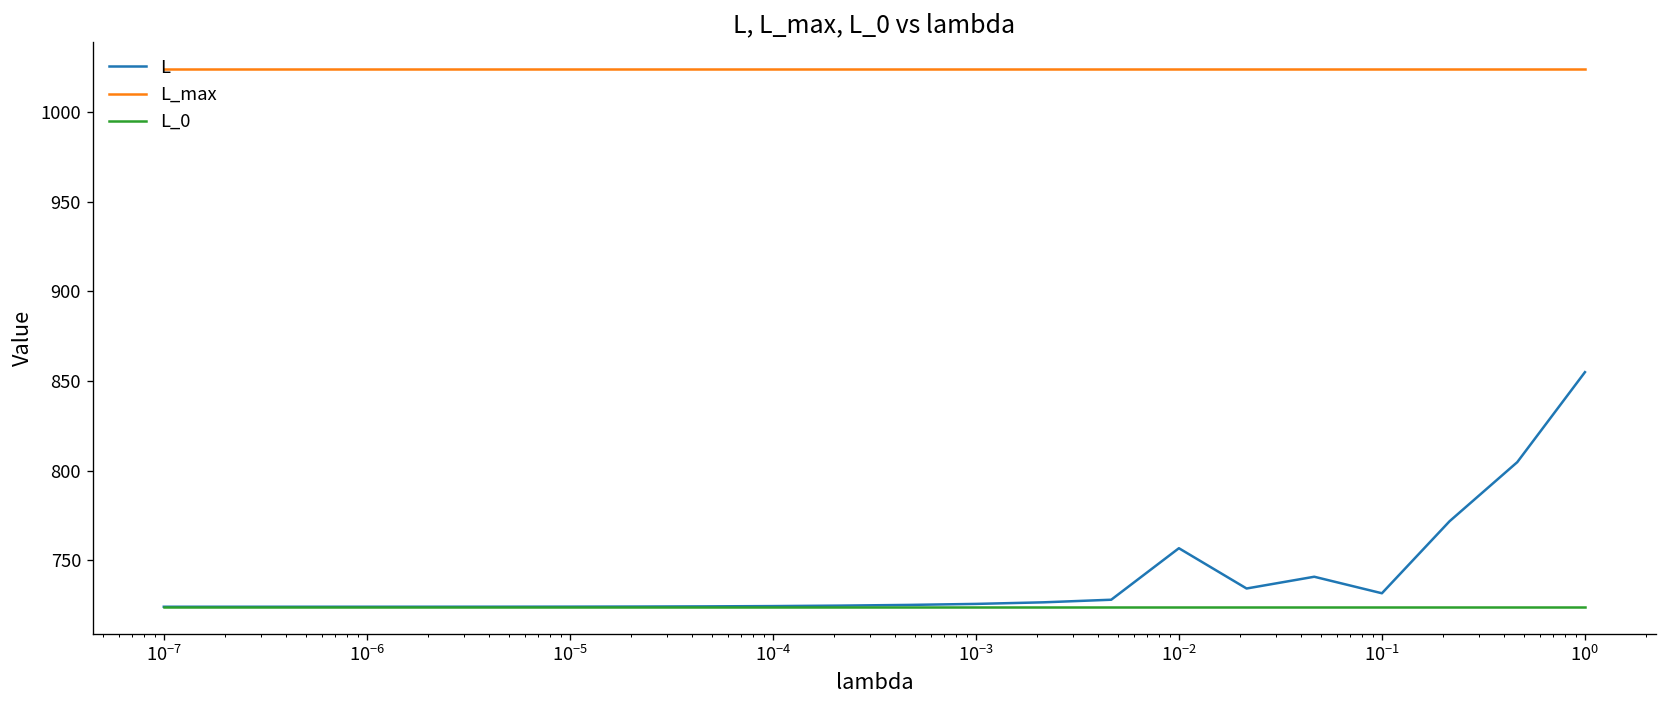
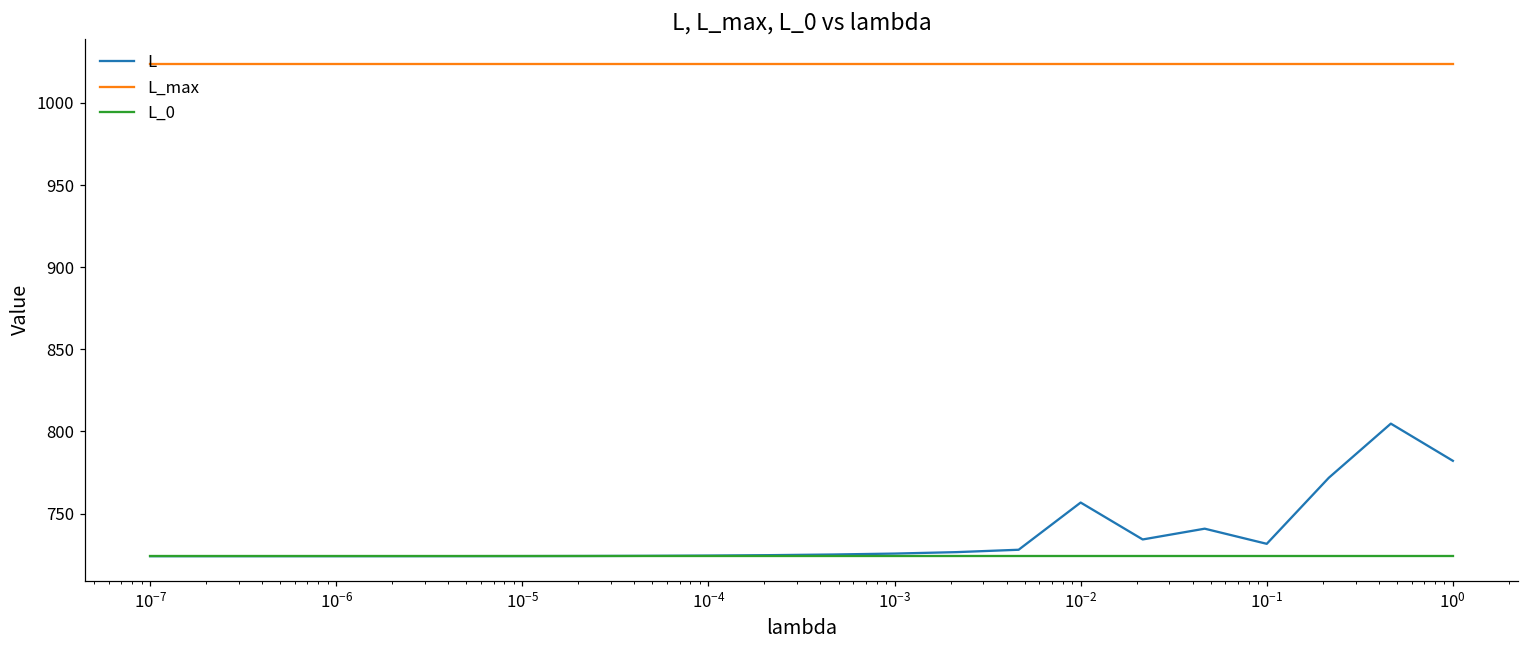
L, 10^0: 855 -> 782
